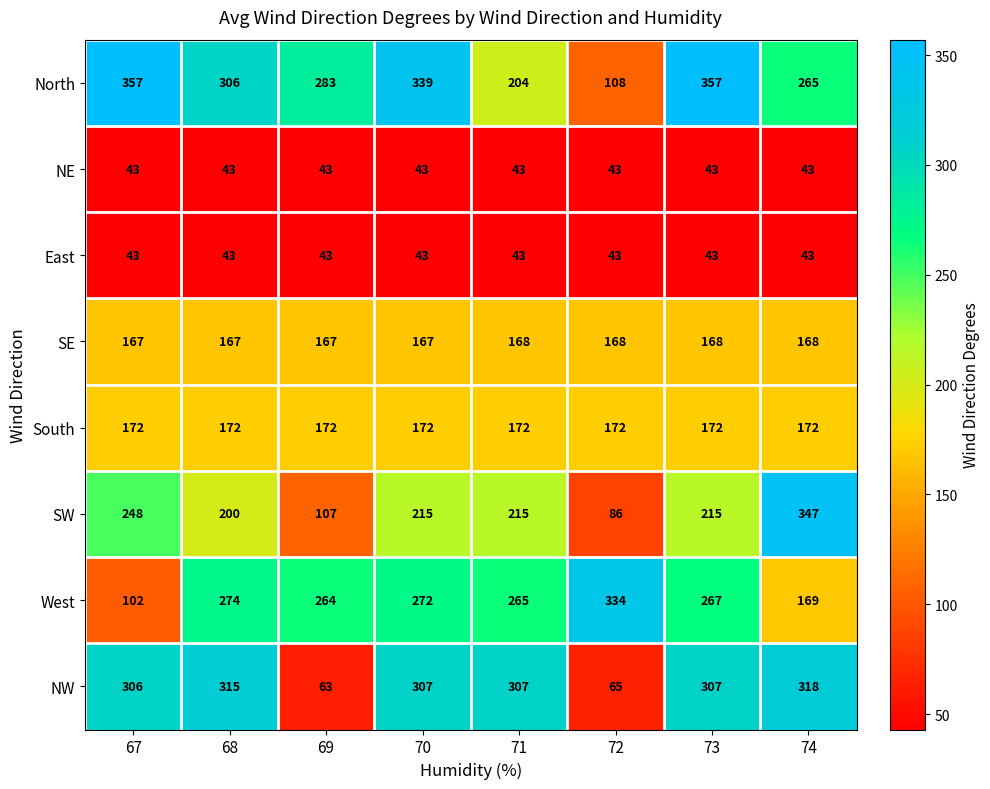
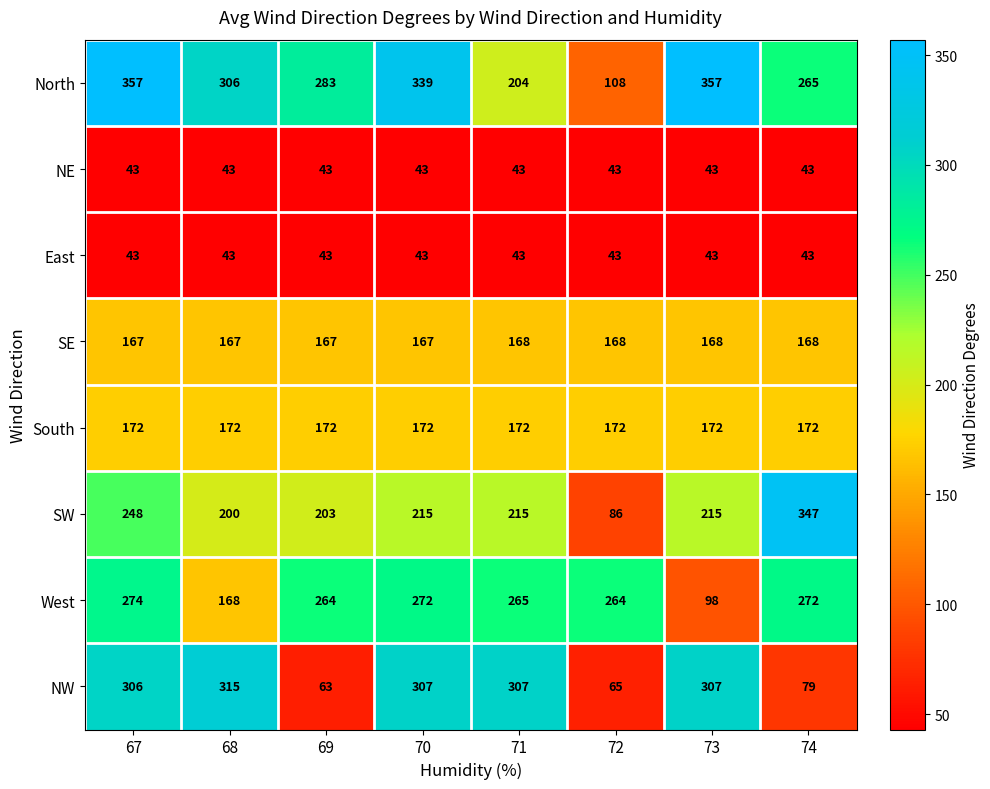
SW, 69: 107 -> 203
West, 67: 102 -> 274
West, 68: 274 -> 168
West, 72: 334 -> 264
West, 73: 267 -> 98
West, 74: 169 -> 272
NW, 74: 318 -> 79
